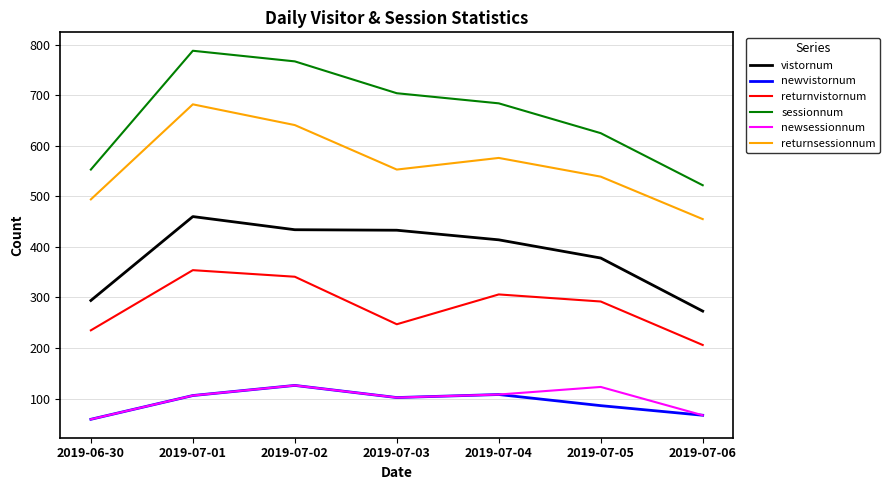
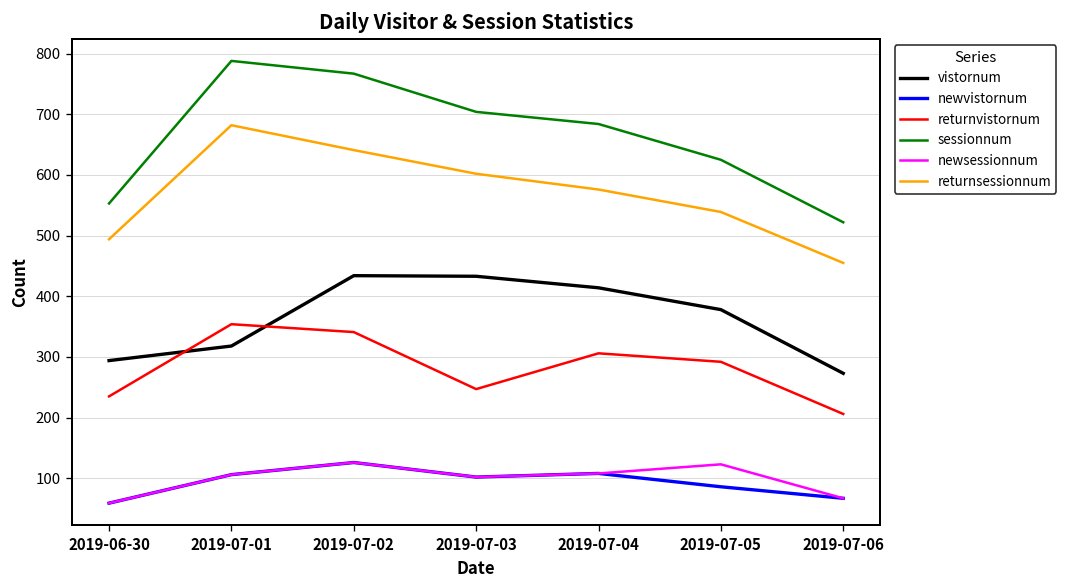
vistornum, 2019-07-01: 460 -> 320
returnsessionnum, 2019-07-03: 550 -> 600
